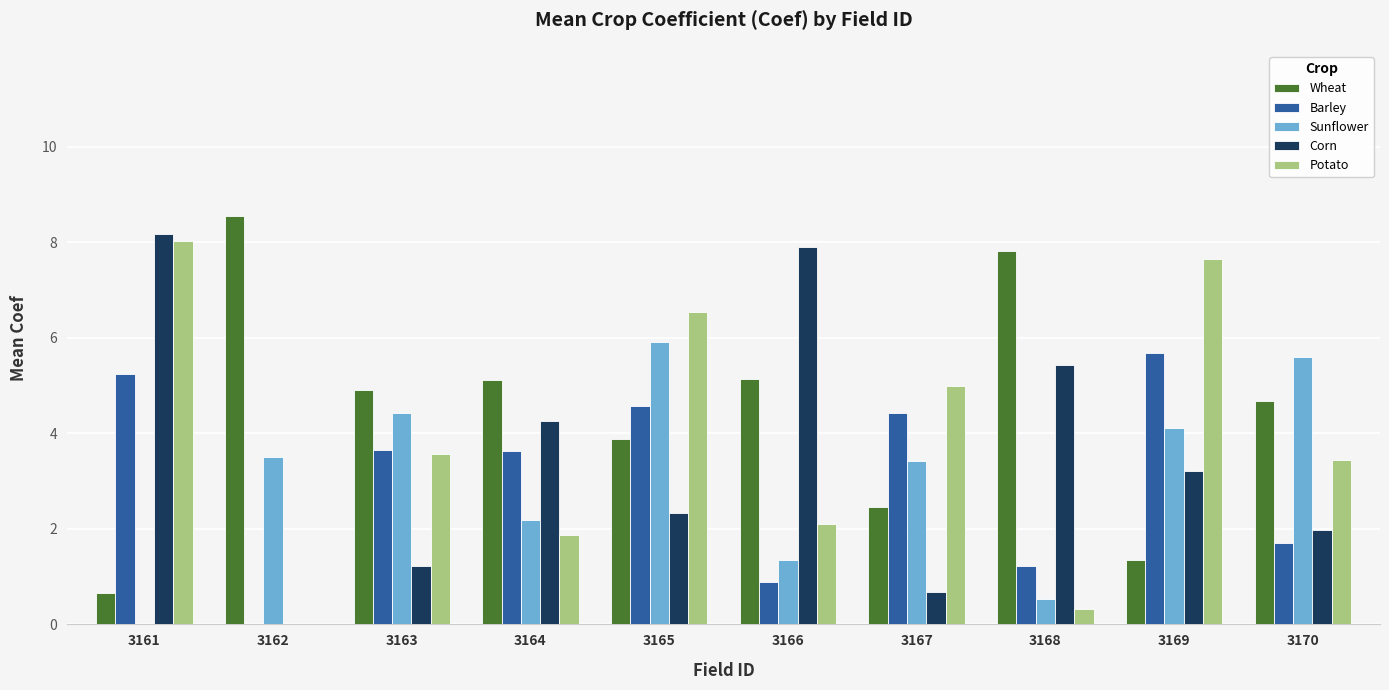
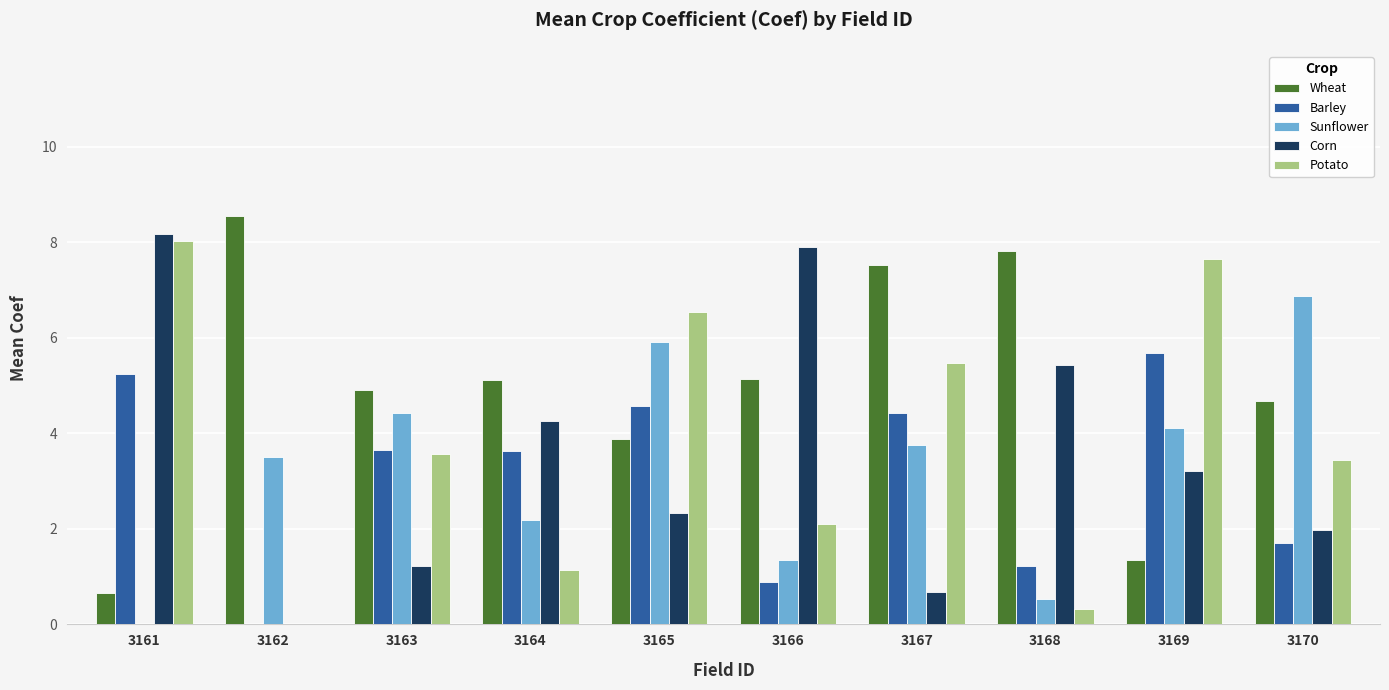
Potato, 3164: 1.9 -> 1.1
Wheat, 3167: 2.5 -> 7.5
Sunflower, 3167: 3.4 -> 3.8
Potato, 3167: 5.0 -> 5.5
Sunflower, 3170: 5.6 -> 6.9
